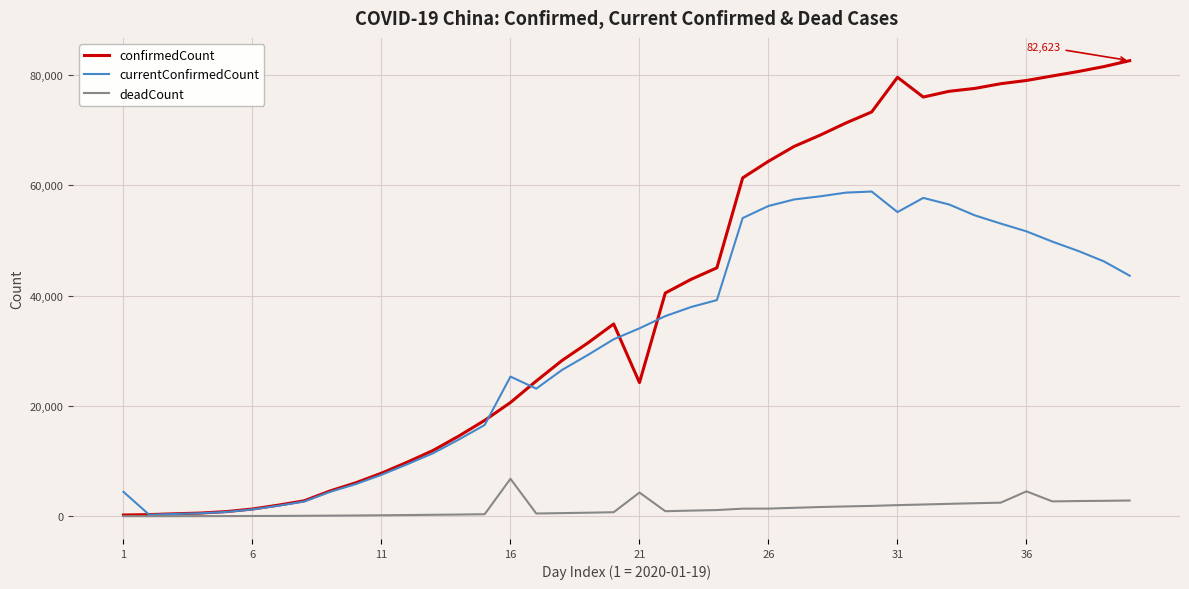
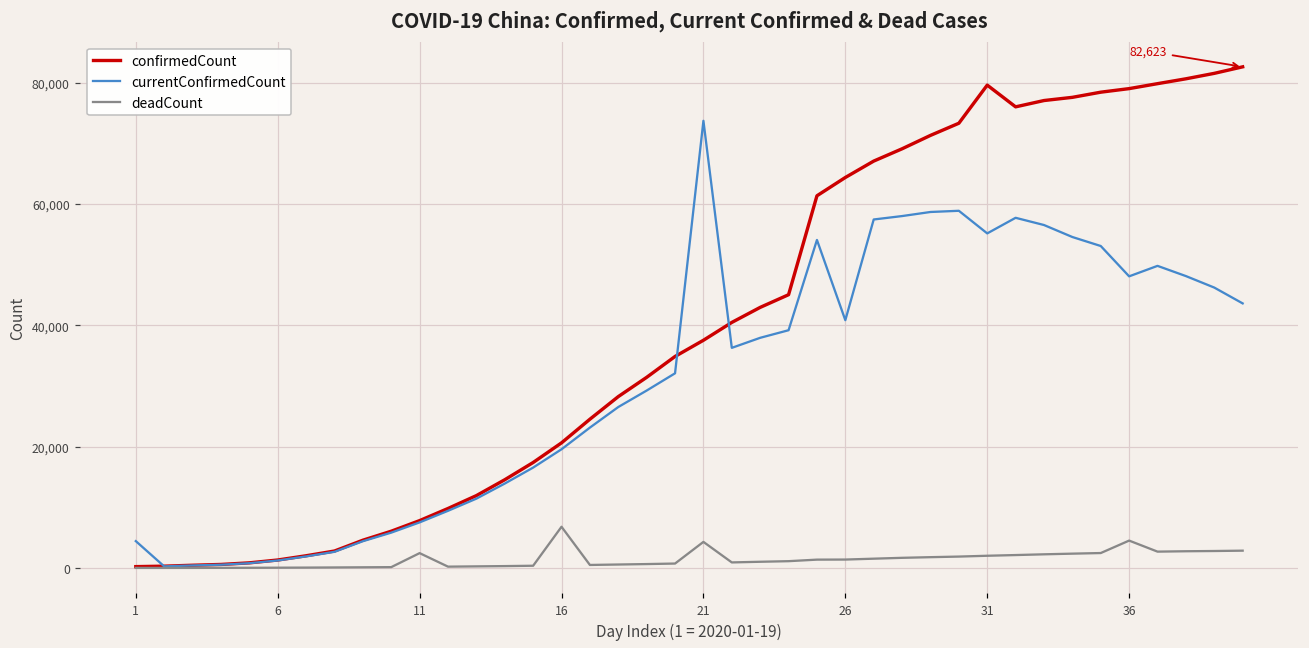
deadCount, 11: 0 -> 2,000
currentConfirmedCount, 16: 25,000 -> 20,000
confirmedCount, 21: 24,000 -> 38,000
currentConfirmedCount, 21: 34,000 -> 74,000
currentConfirmedCount, 26: 56,000 -> 41,000
currentConfirmedCount, 36: 52,000 -> 48,000
